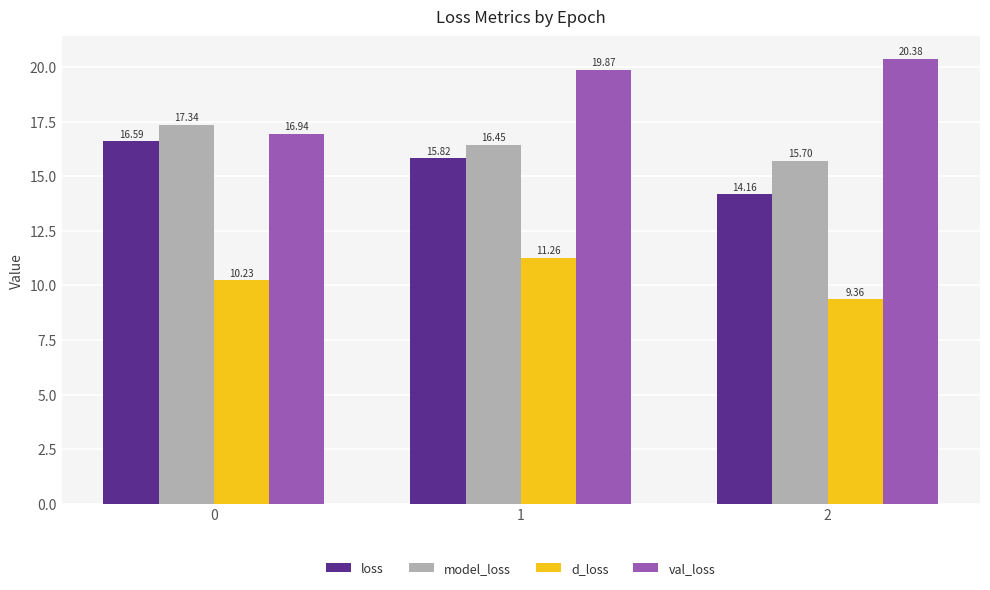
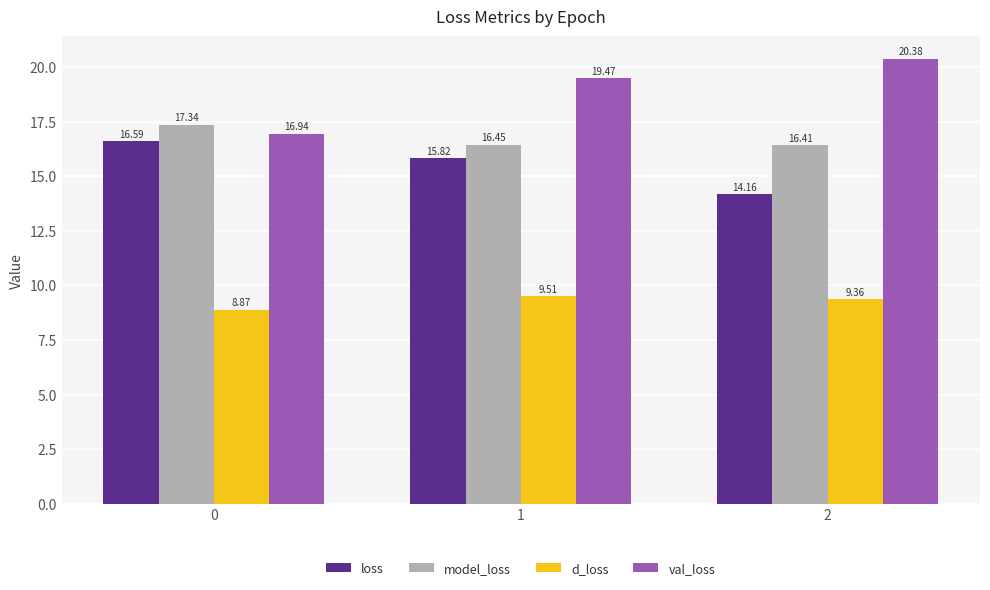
d_loss, 0: 10.23 -> 8.87
d_loss, 1: 11.26 -> 9.51
val_loss, 1: 19.87 -> 19.47
model_loss, 2: 15.70 -> 16.41
